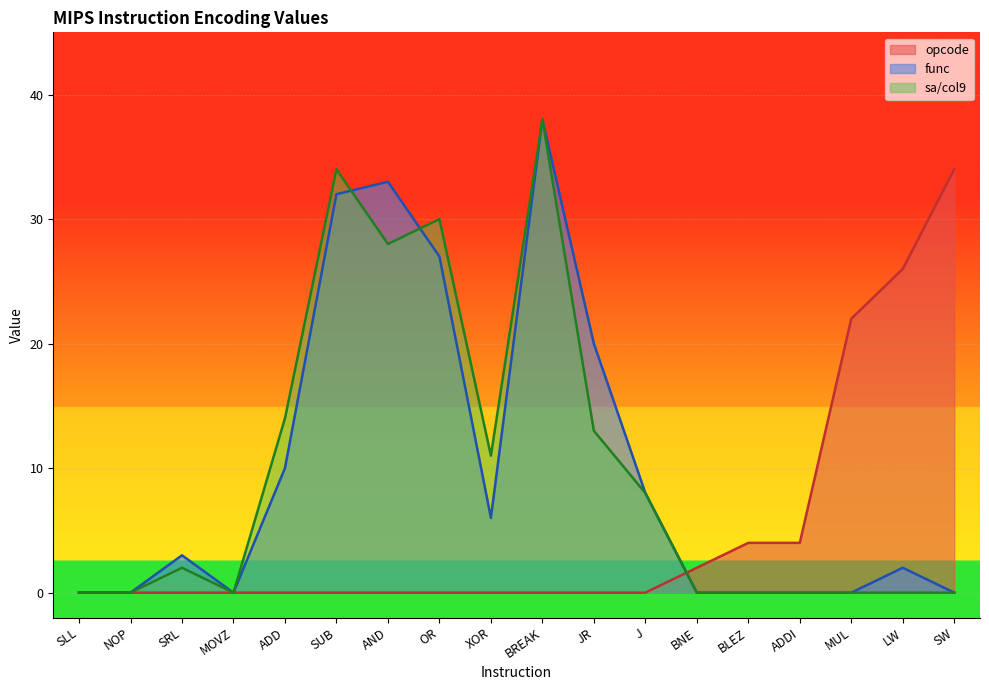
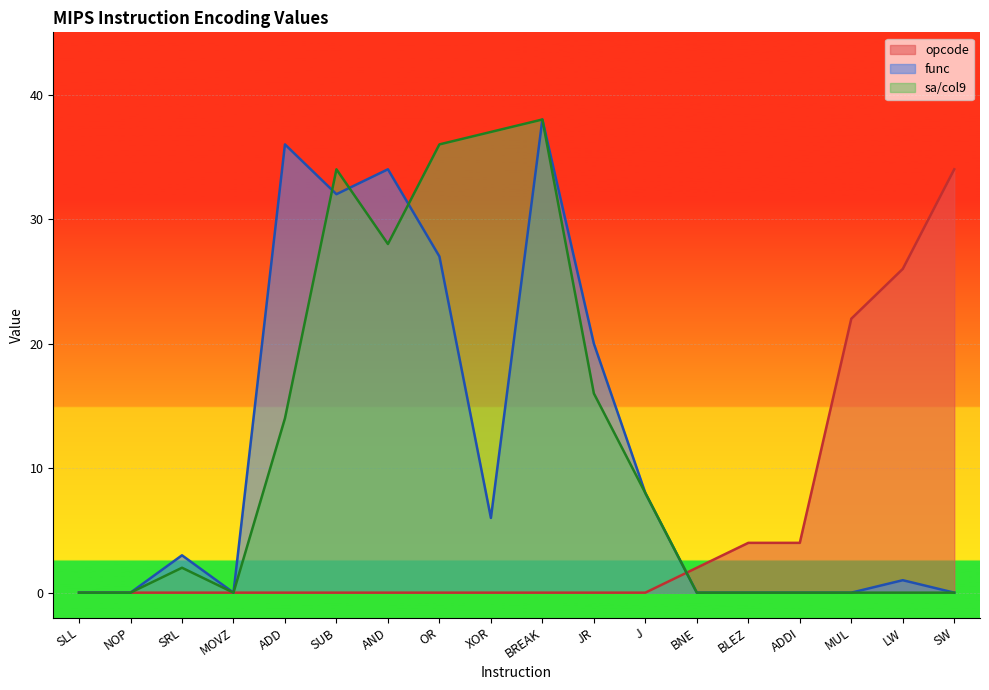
func, ADD: 10 -> 36
func, AND: 33 -> 34
sa/col9, OR: 30 -> 36
sa/col9, XOR: 11 -> 37
sa/col9, JR: 13 -> 16
func, LW: 2 -> 1
